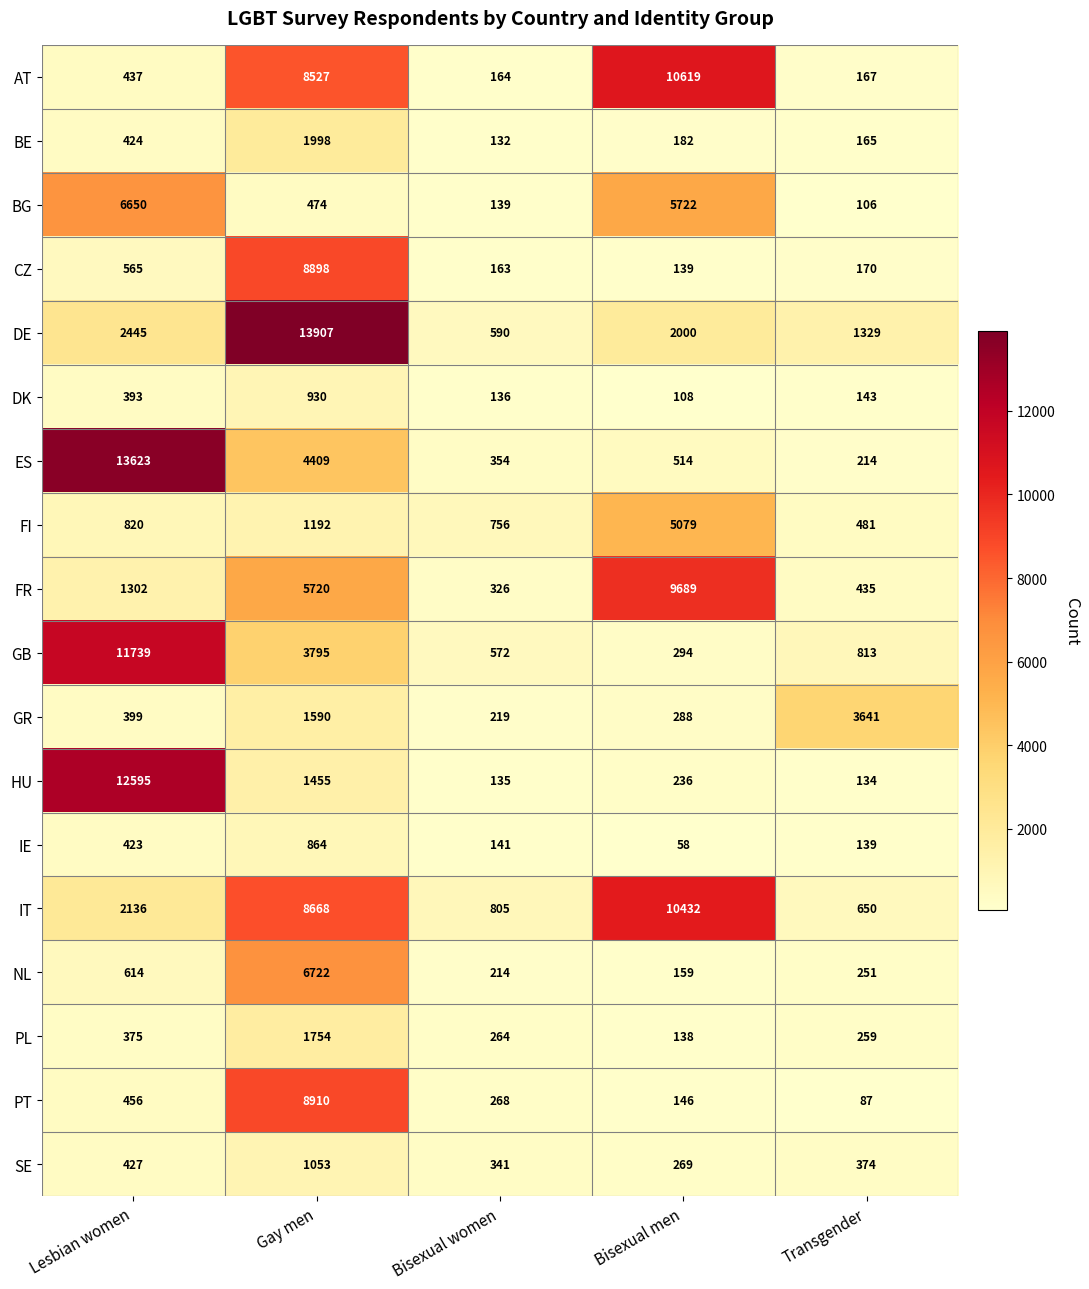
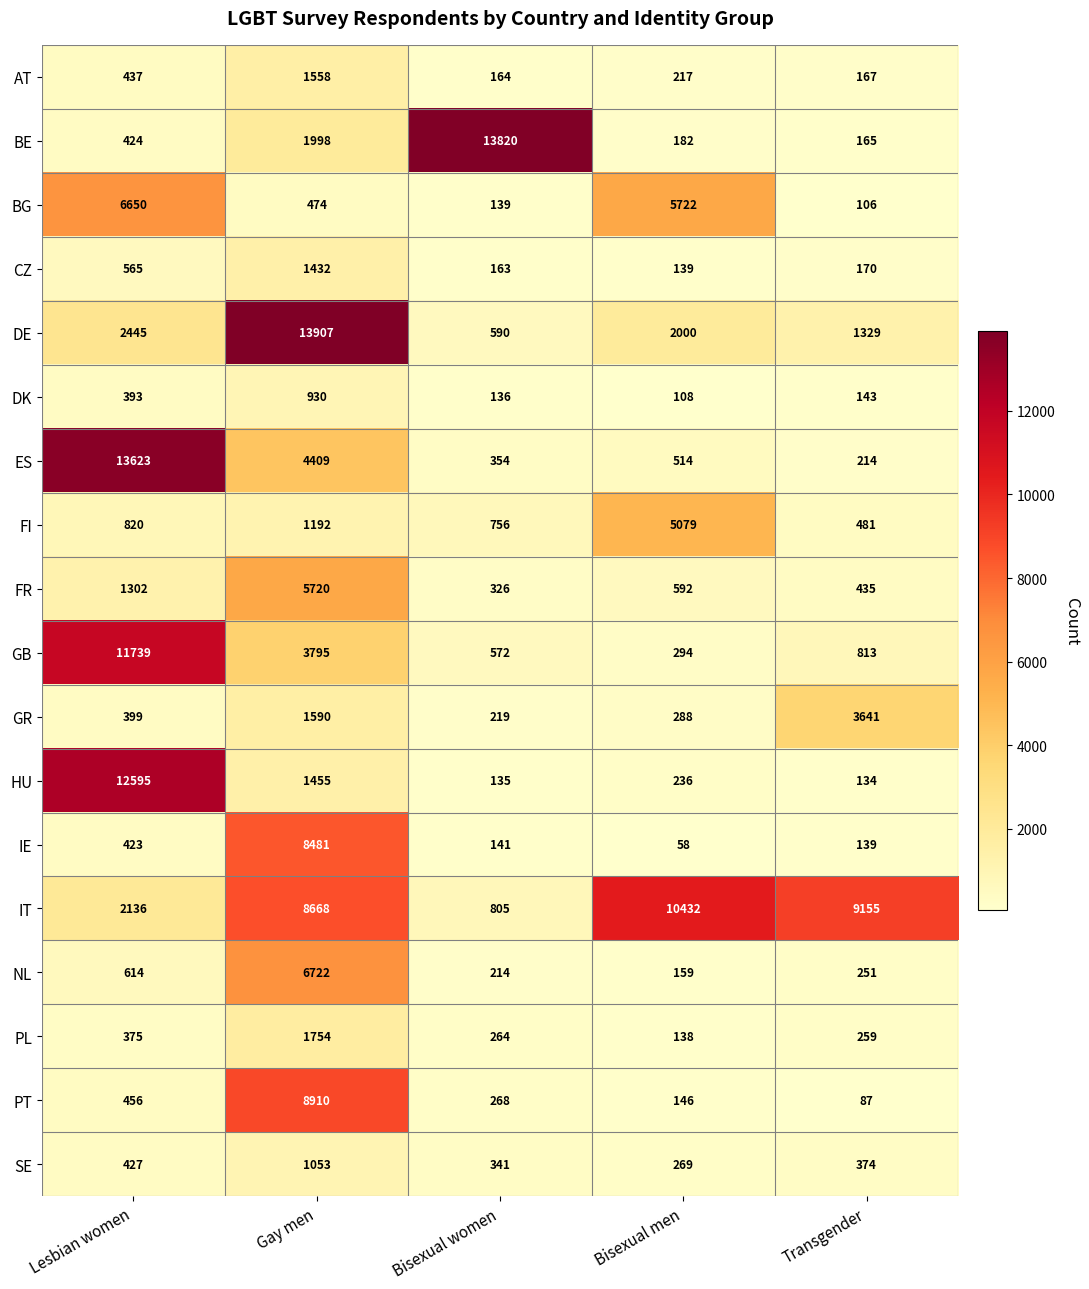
AT, Gay men: 8527 -> 1558
AT, Bisexual men: 10619 -> 217
BE, Bisexual women: 132 -> 13820
CZ, Gay men: 8898 -> 1432
FR, Bisexual men: 9689 -> 592
IE, Gay men: 864 -> 8481
IT, Transgender: 650 -> 9155
